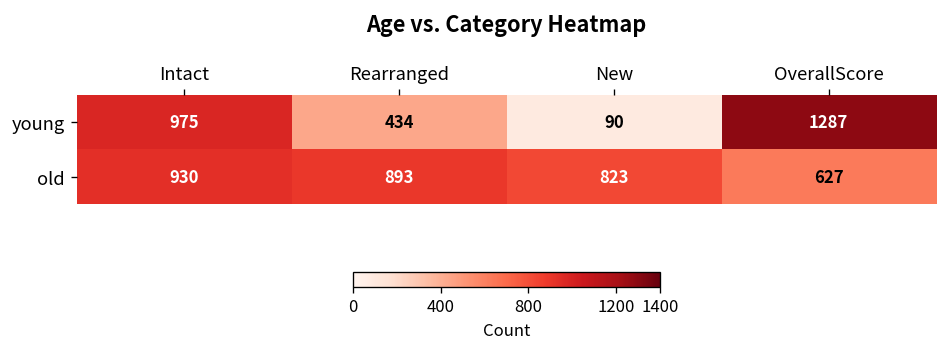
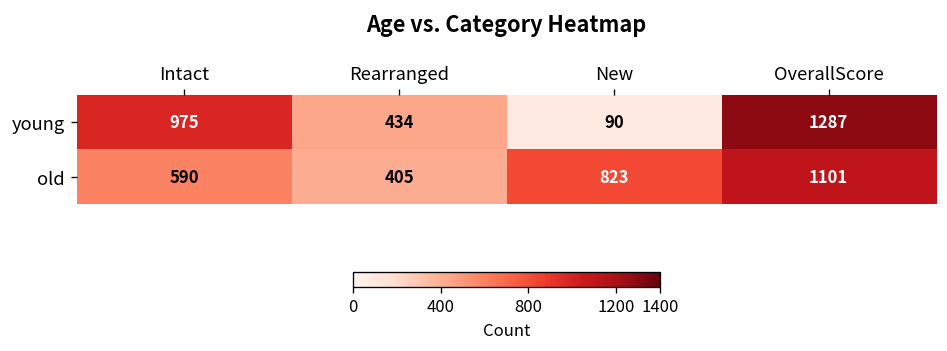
old, Intact: 930 -> 590
old, Rearranged: 893 -> 405
old, OverallScore: 627 -> 1101
